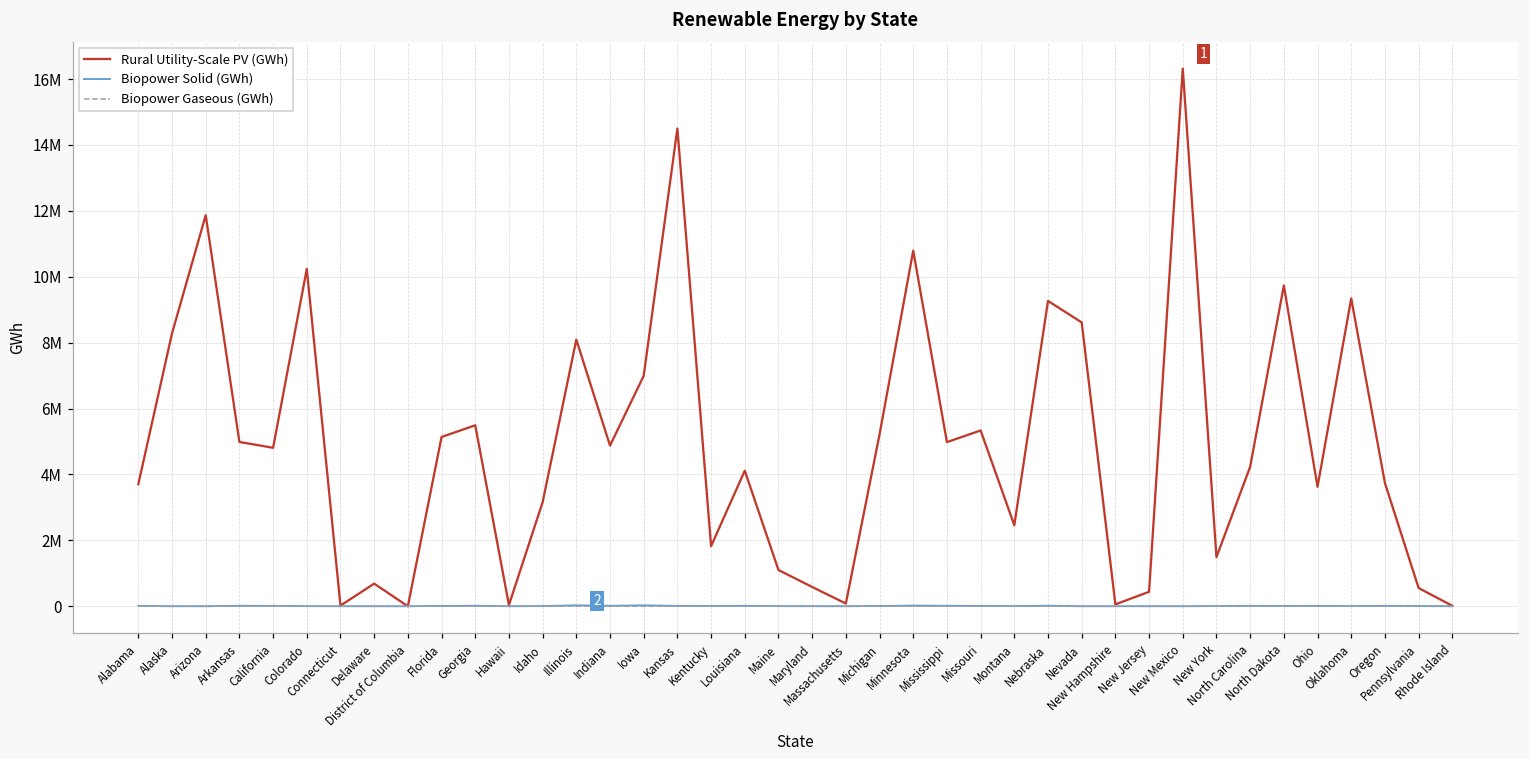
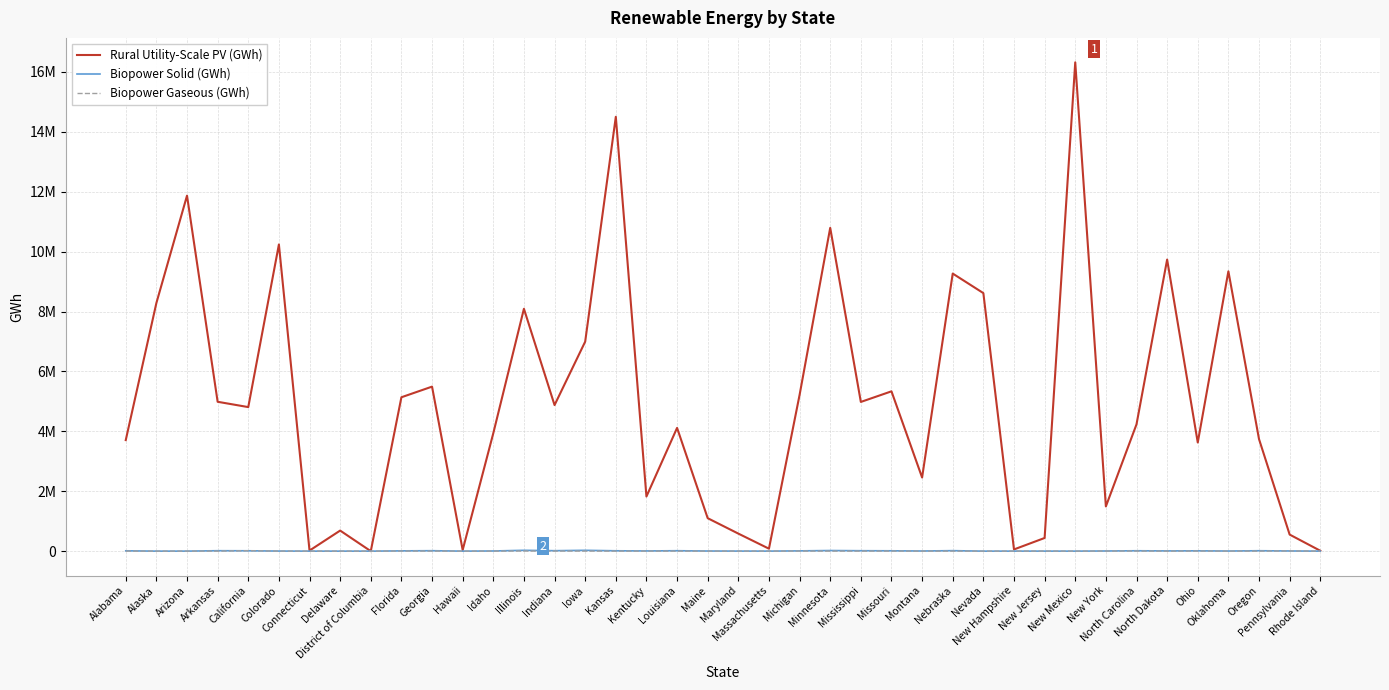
Rural Utility-Scale PV (GWh), Idaho: 3200000 -> 3900000
